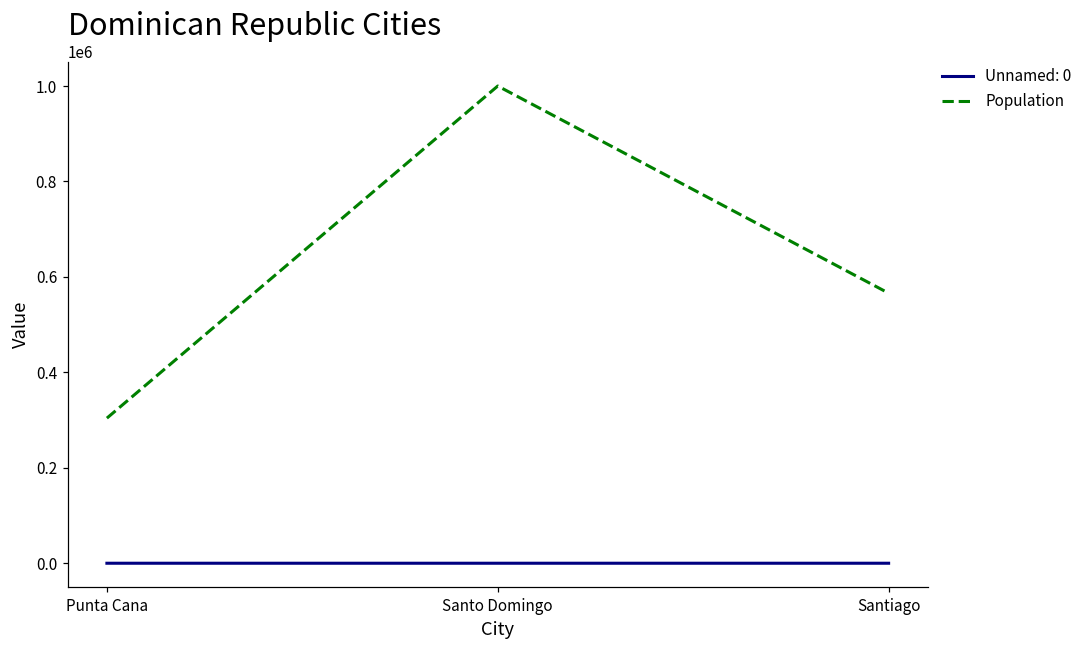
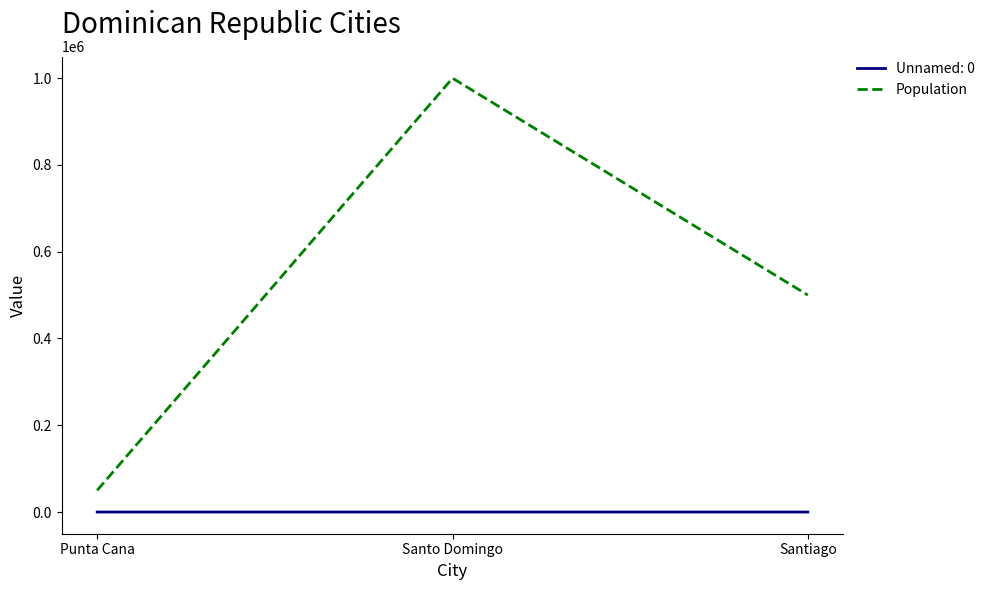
Population, Punta Cana: 300000 -> 50000
Population, Santiago: 570000 -> 500000
